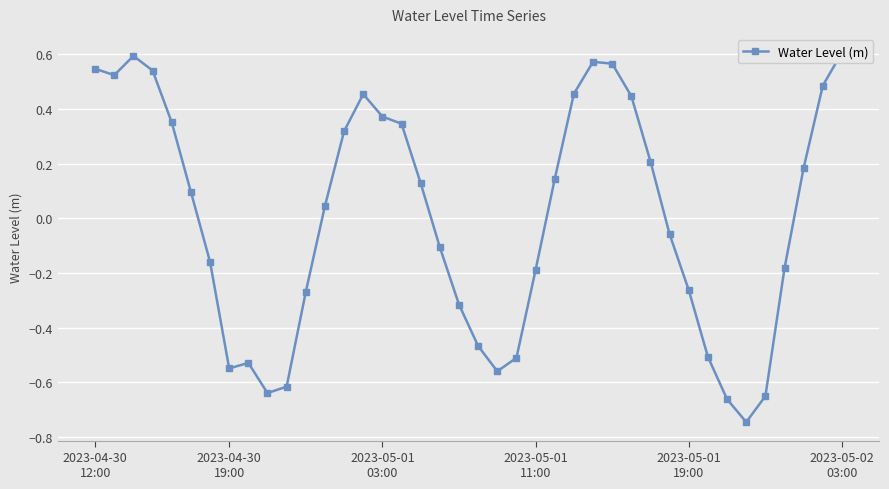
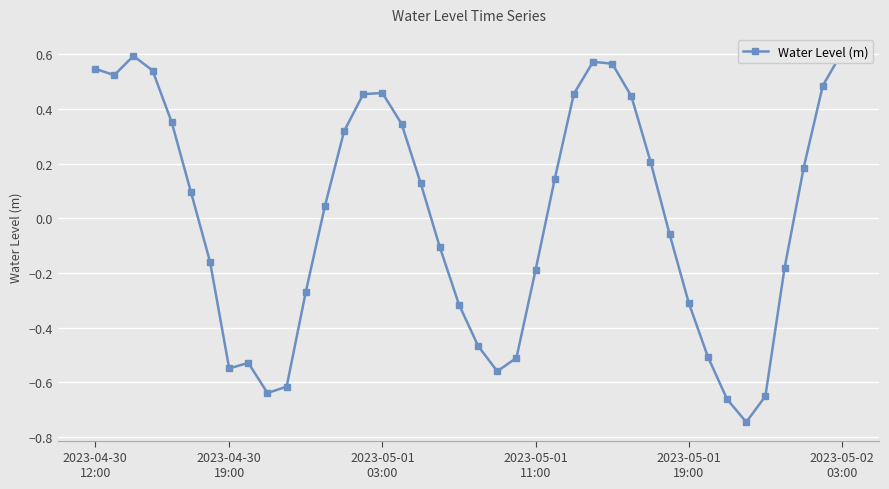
2023-05-01 03:00: 0.37 -> 0.46
2023-05-01 19:00: -0.26 -> -0.31
